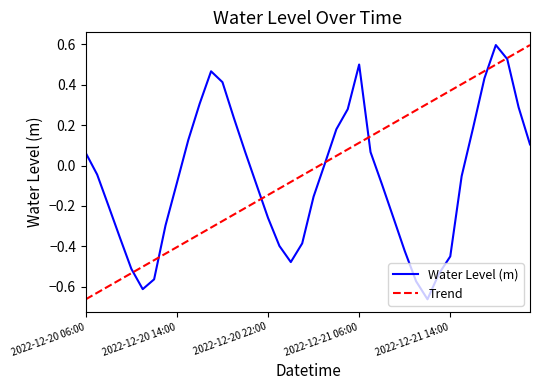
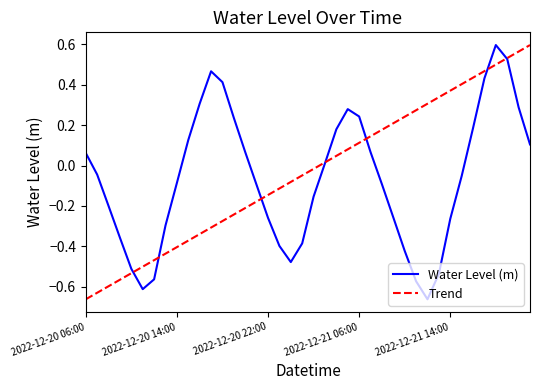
Water Level (m), 2022-12-21 06:00: 0.50 -> 0.24
Water Level (m), 2022-12-21 14:00: -0.45 -> -0.26
